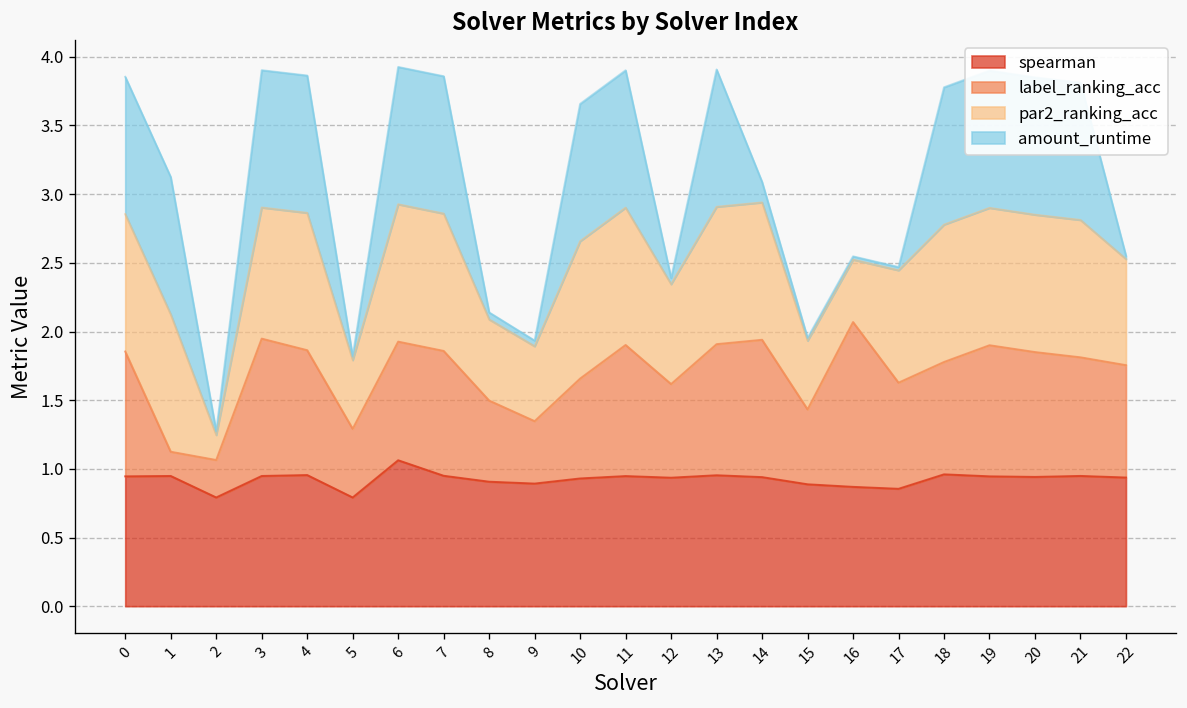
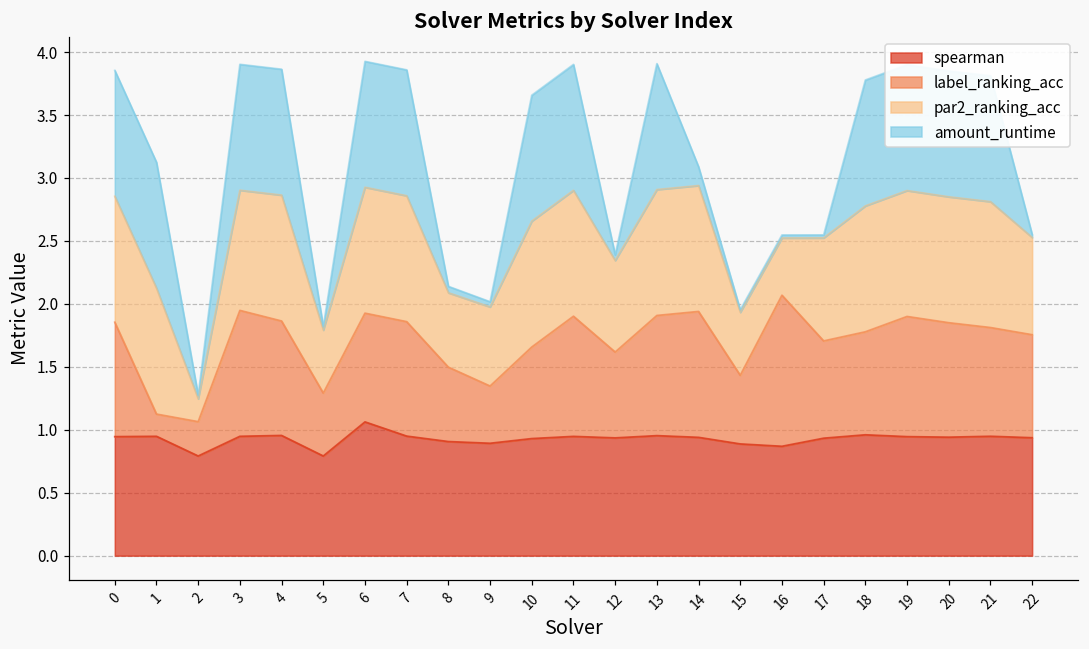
par2_ranking_acc, 9: 0.55 -> 0.63
spearman, 17: 0.85 -> 0.93
